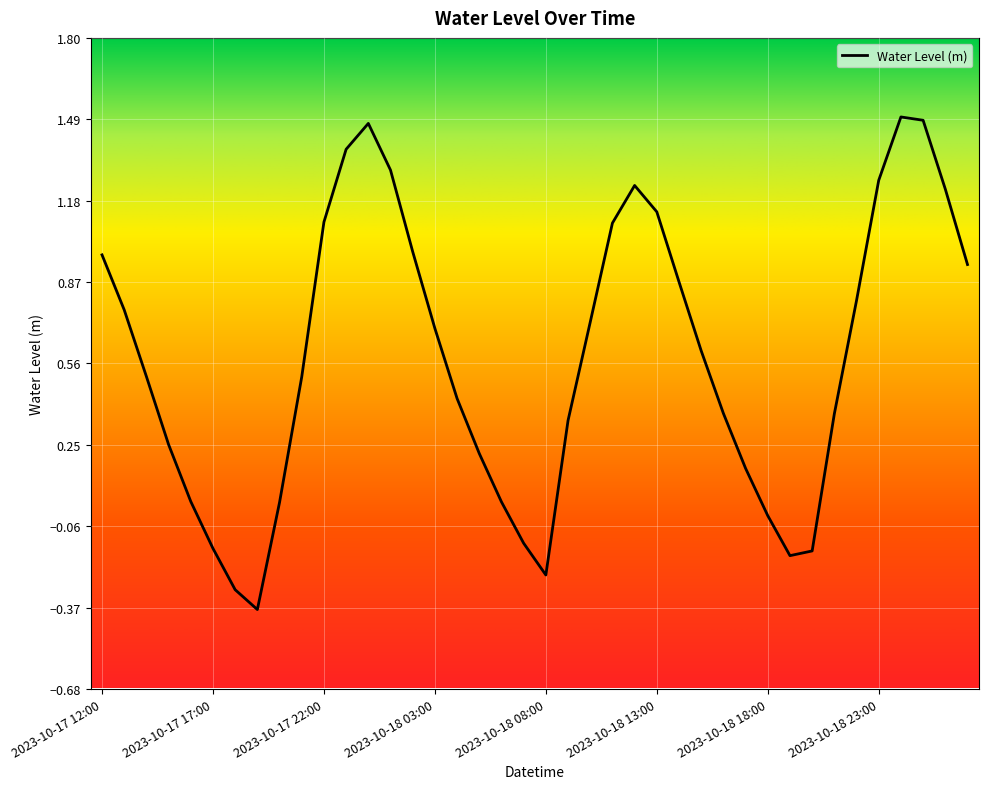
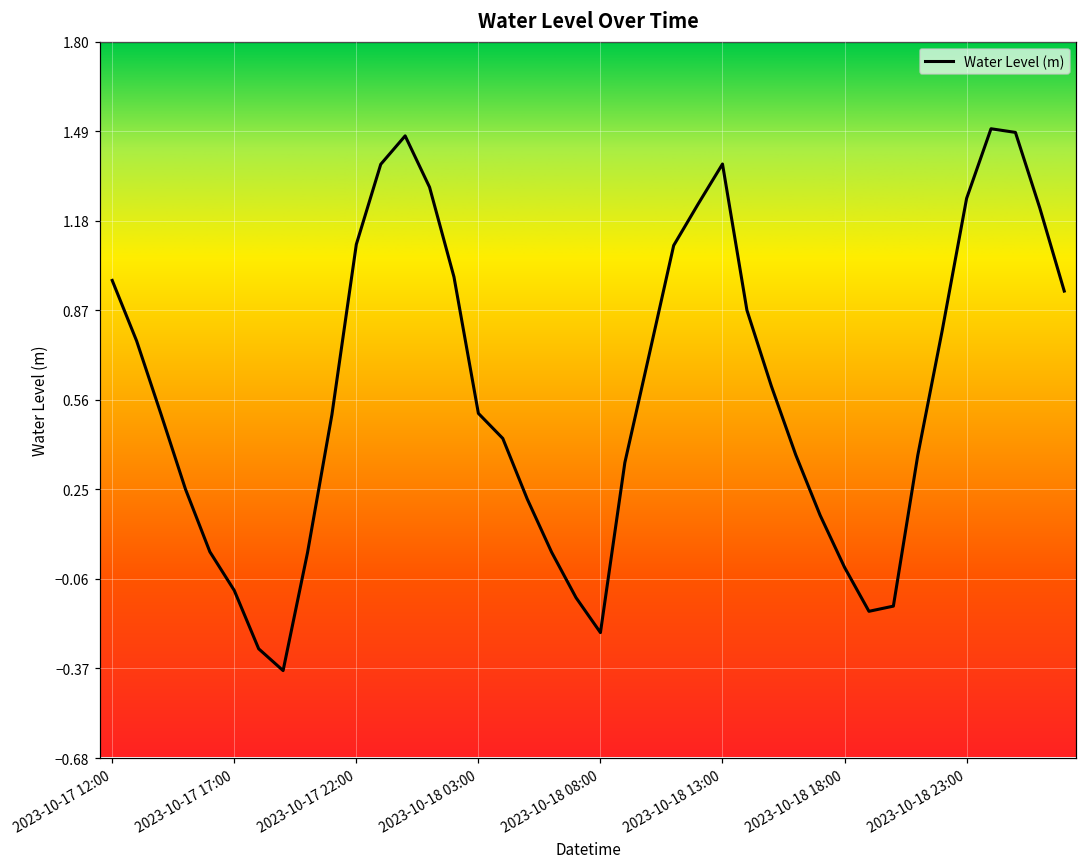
2023-10-17 17:00: -0.14 -> -0.10
2023-10-18 03:00: 0.69 -> 0.51
2023-10-18 13:00: 1.14 -> 1.38
